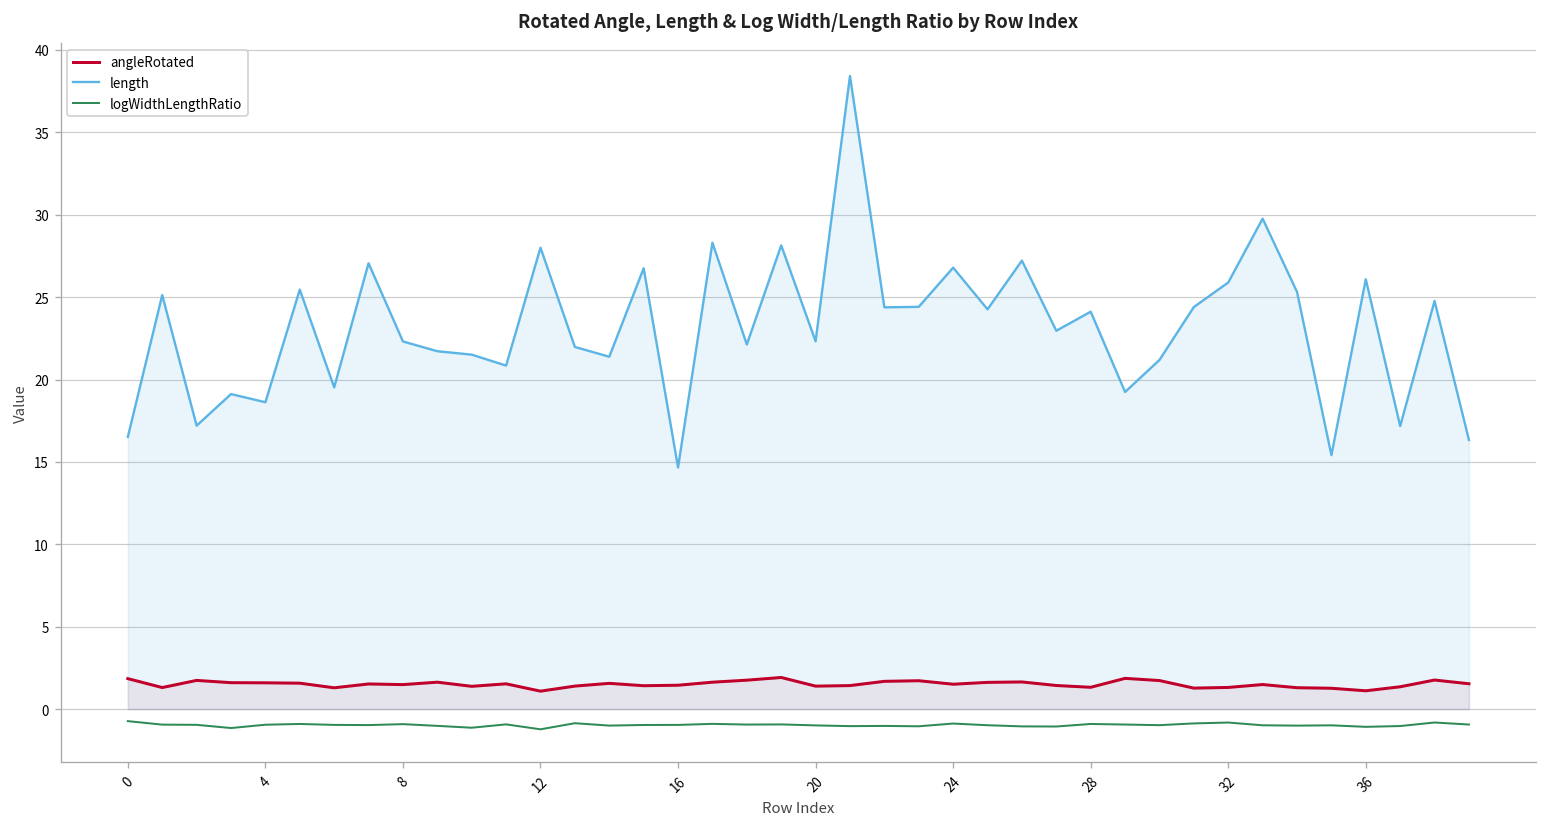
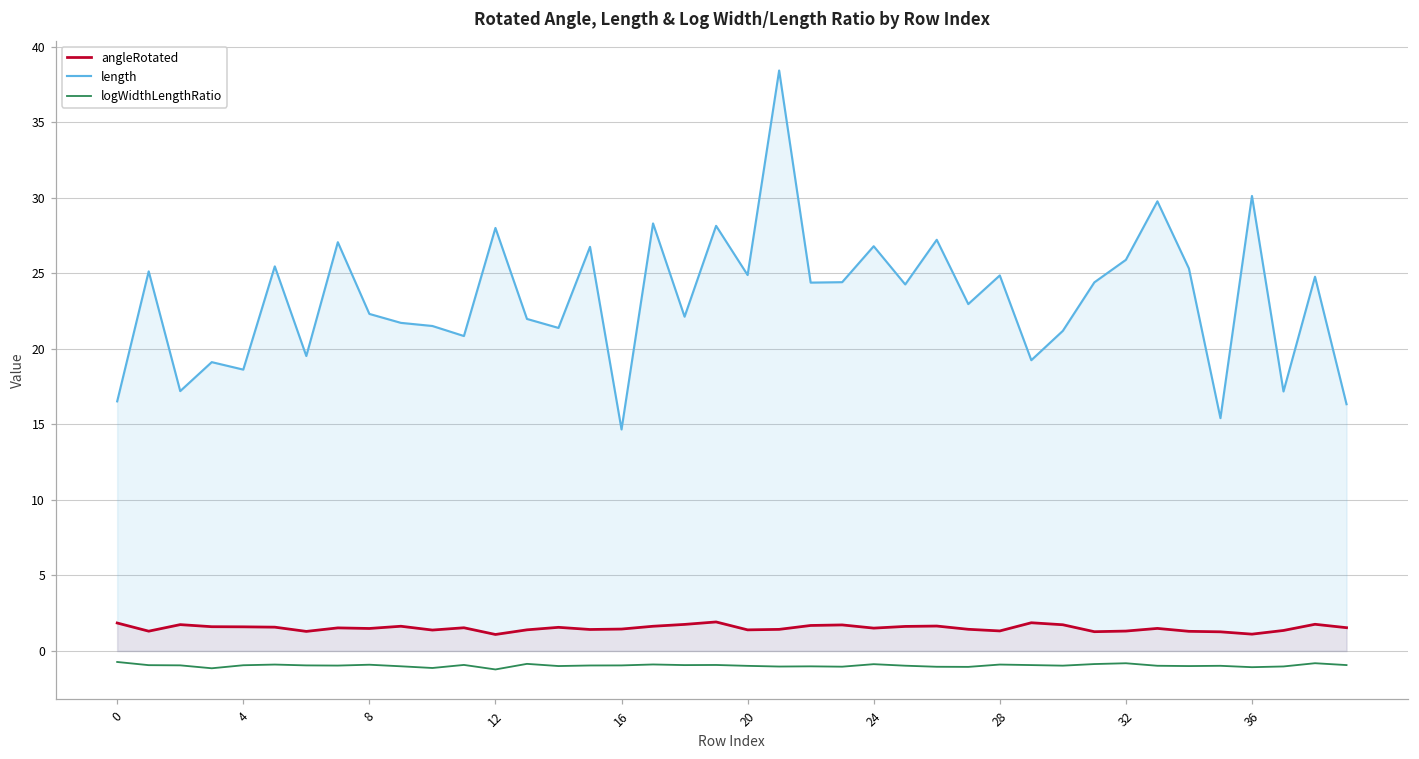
length, 20: 22.3 -> 24.9
length, 28: 24.1 -> 24.9
length, 36: 26.1 -> 30.1
